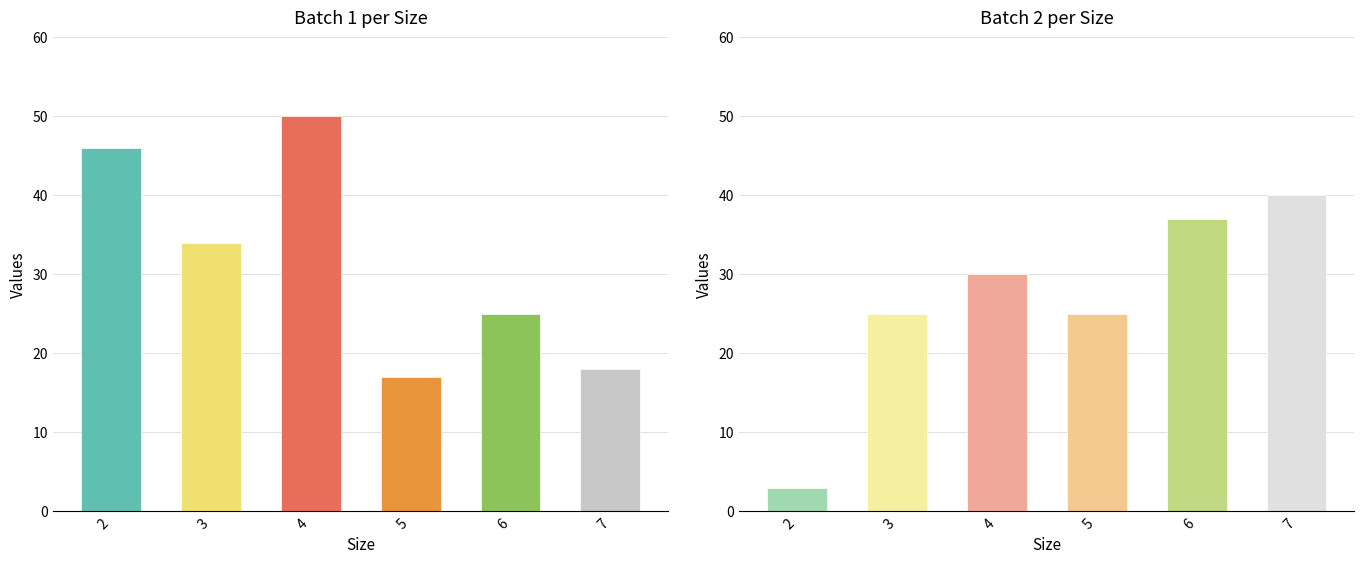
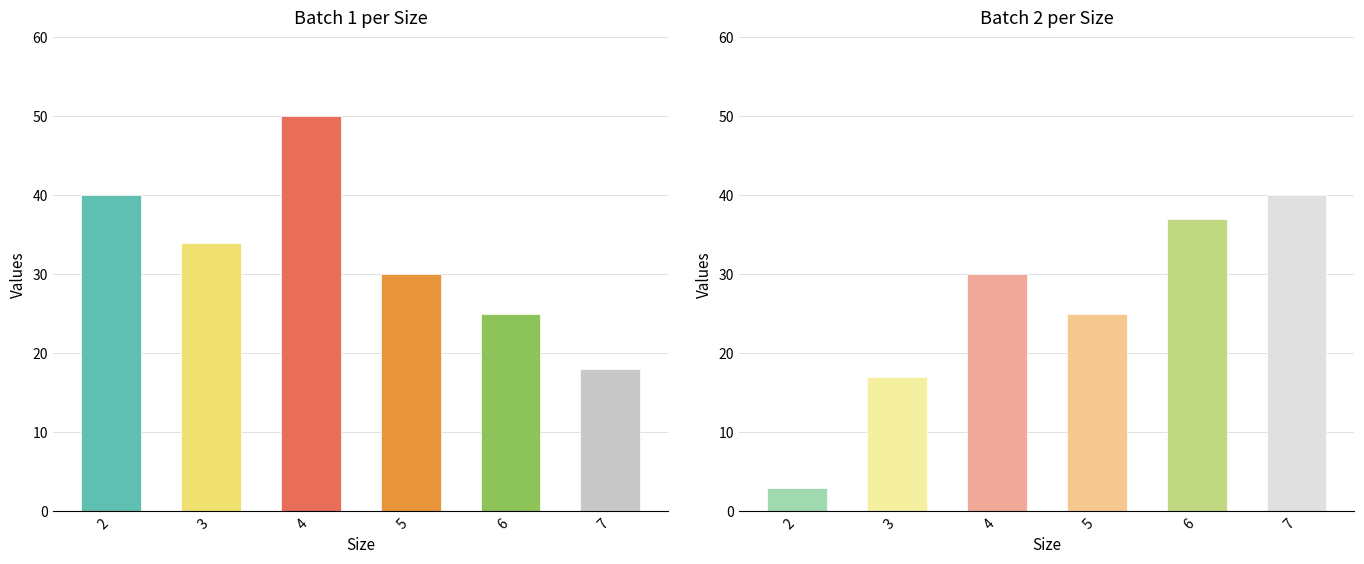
Batch 1 per Size, 2: 46 -> 40
Batch 1 per Size, 5: 17 -> 30
Batch 2 per Size, 3: 25 -> 17
